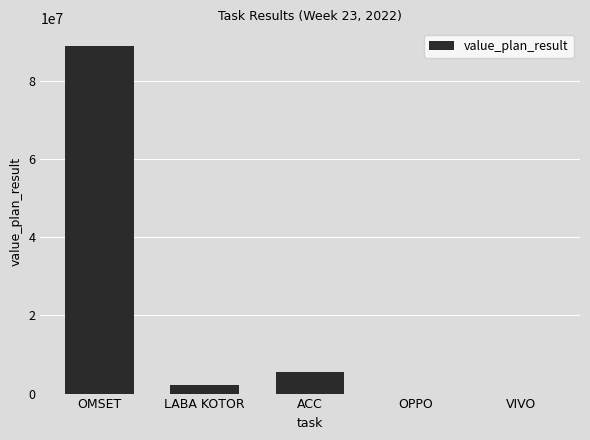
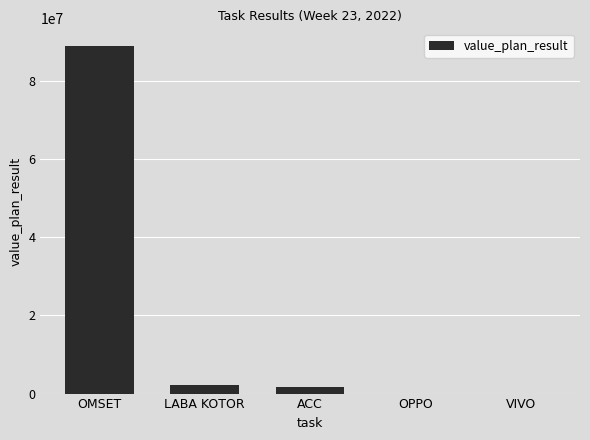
ACC: 5000000 -> 2000000
